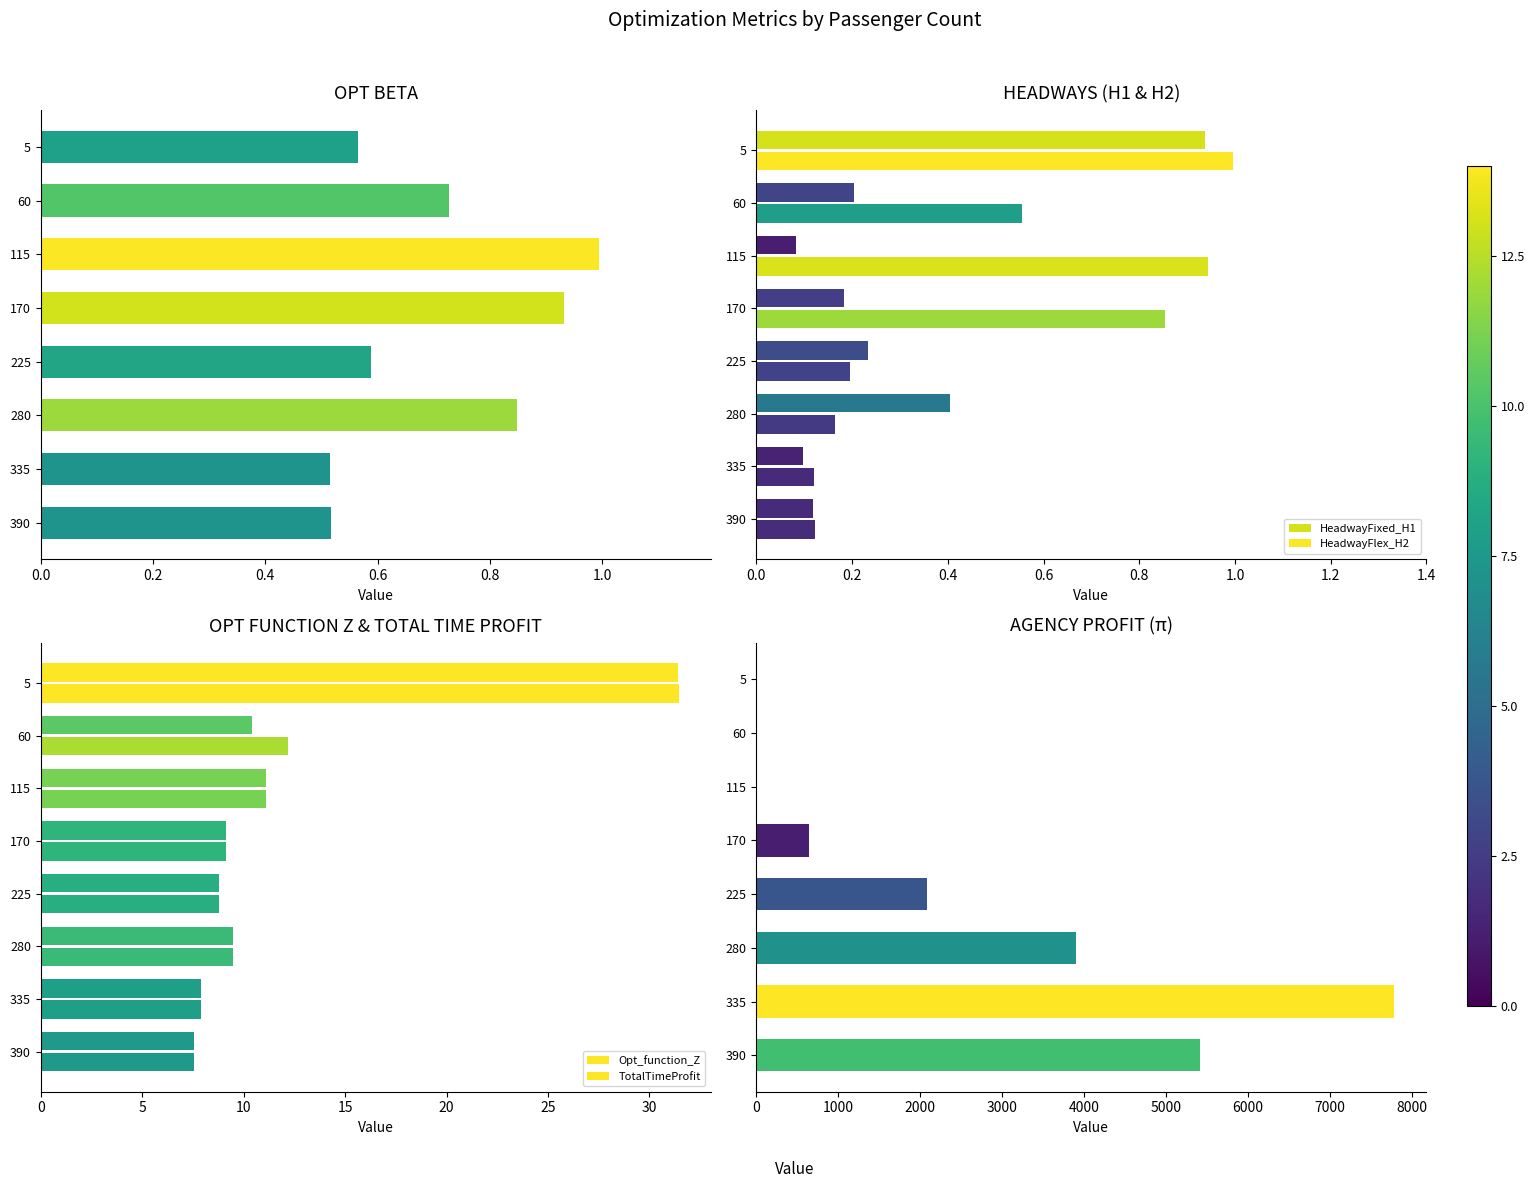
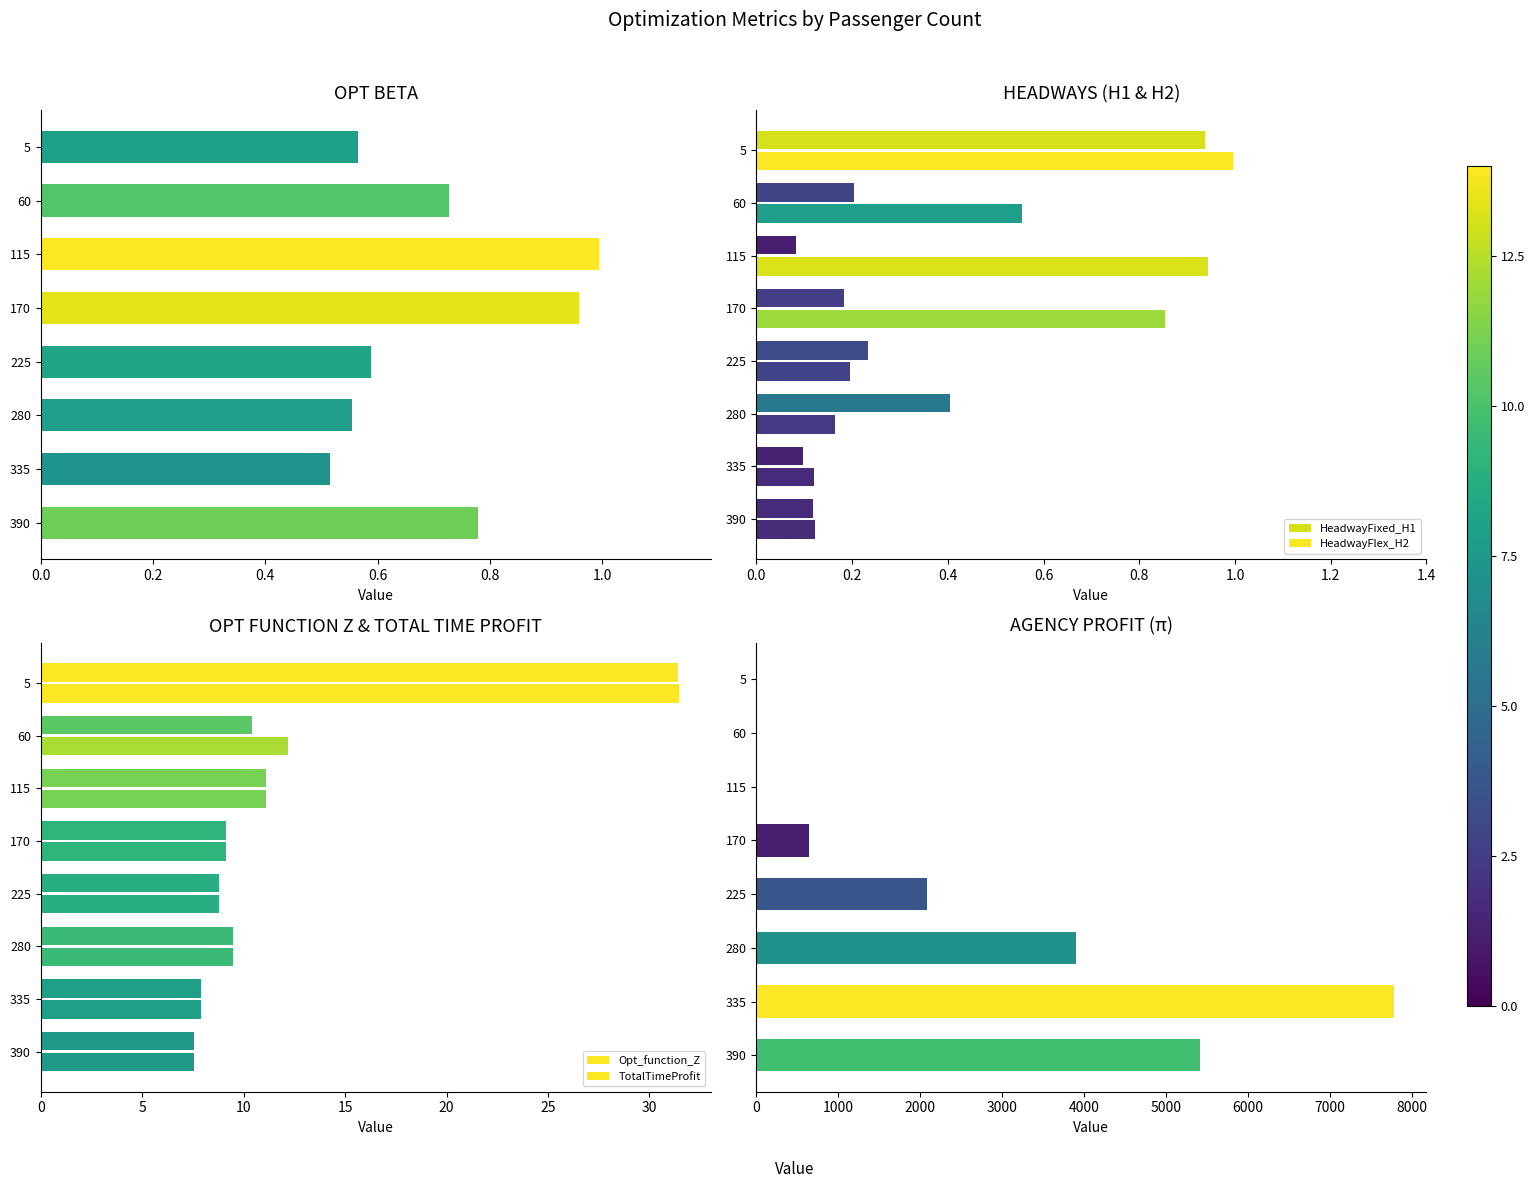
OPT BETA, 170: 0.93 -> 0.96
OPT BETA, 280: 0.85 -> 0.56
OPT BETA, 390: 0.52 -> 0.78
